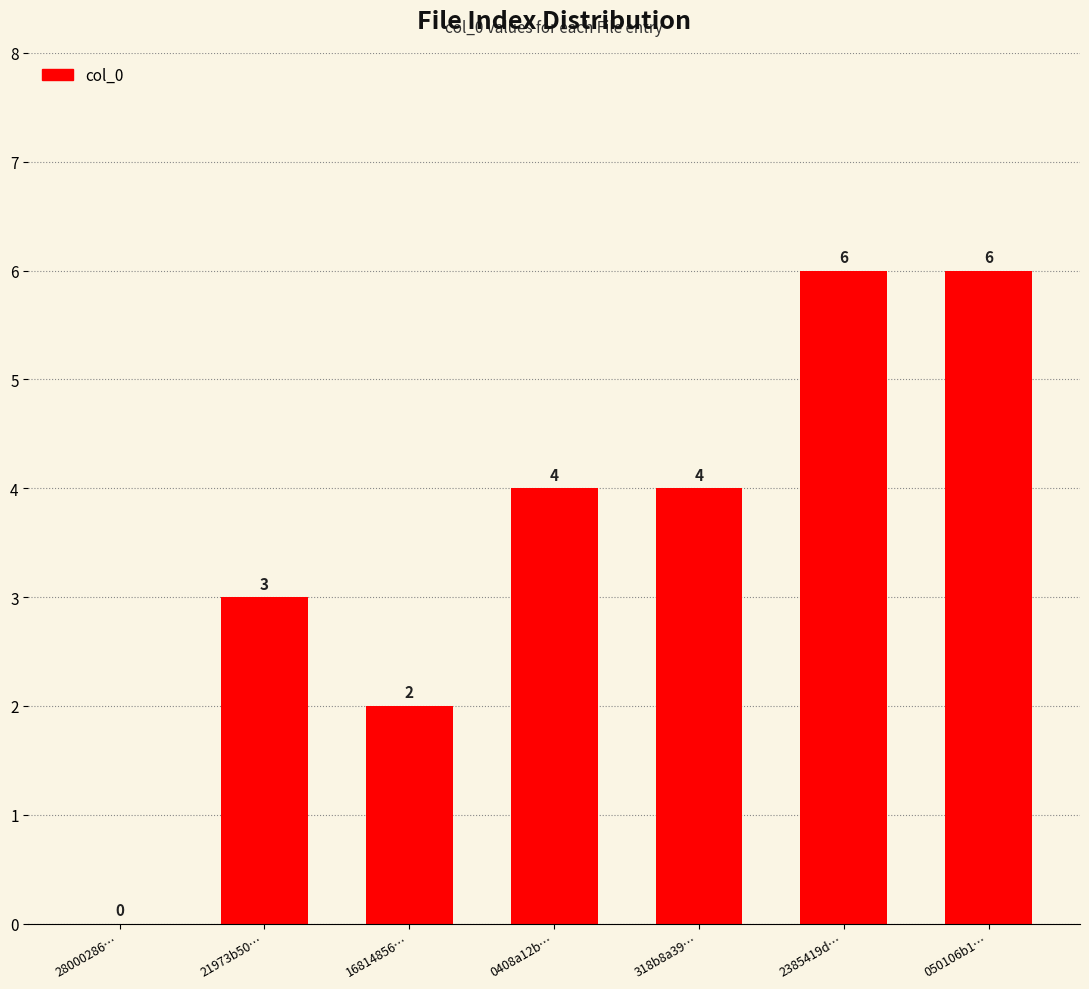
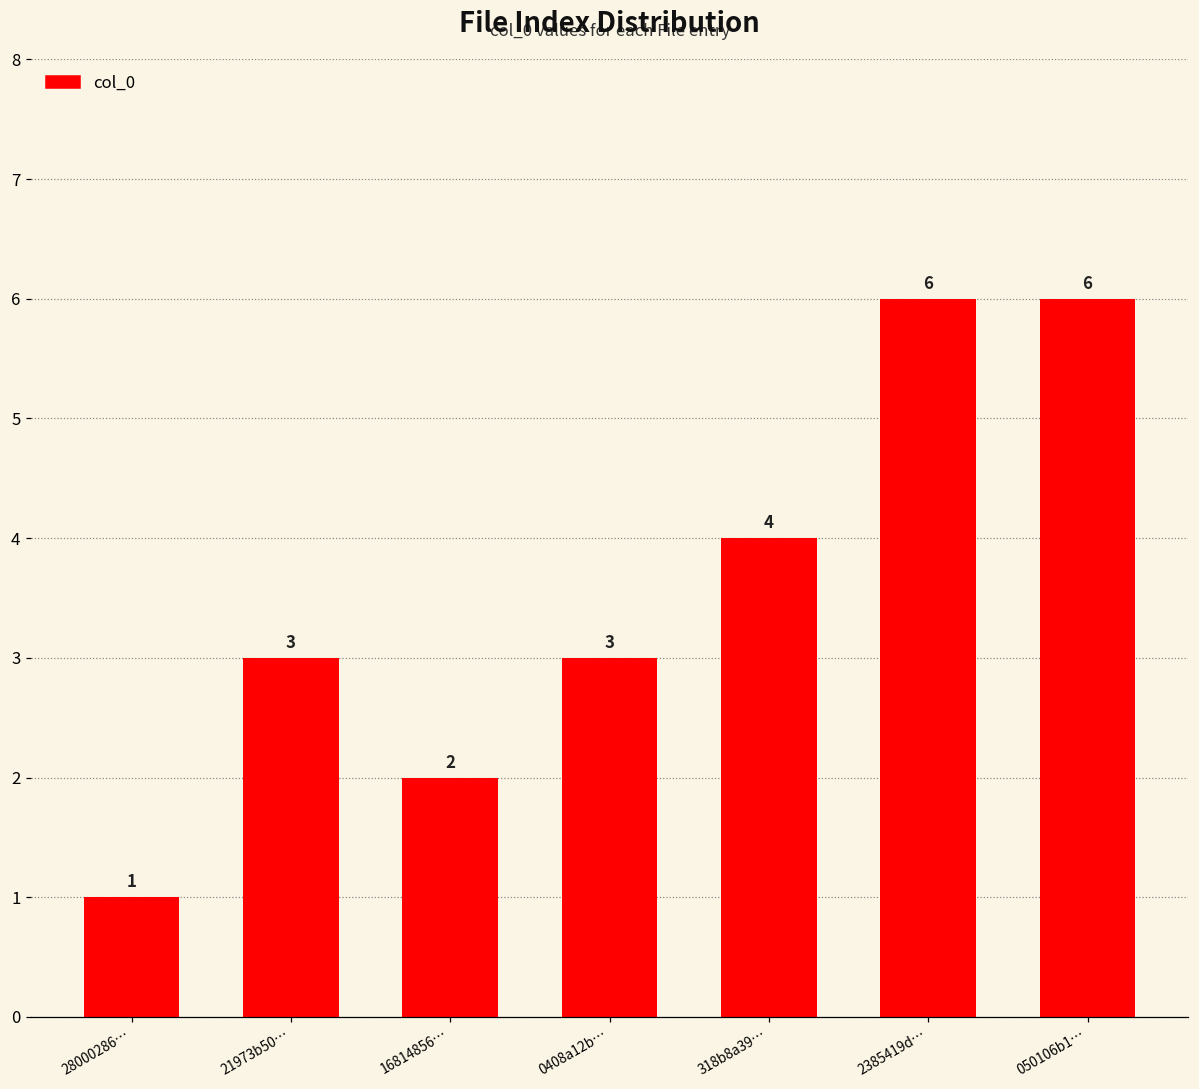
28000286…: 0 -> 1
0408a12b…: 4 -> 3
